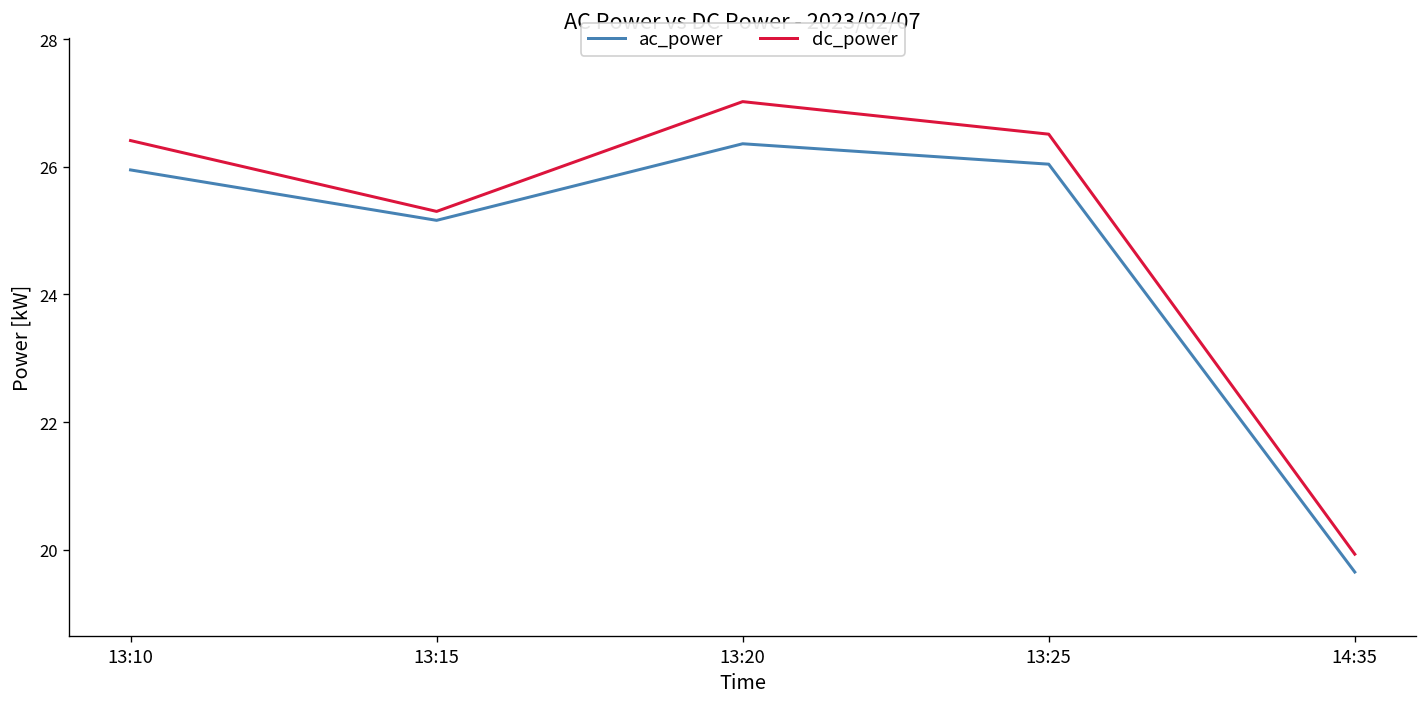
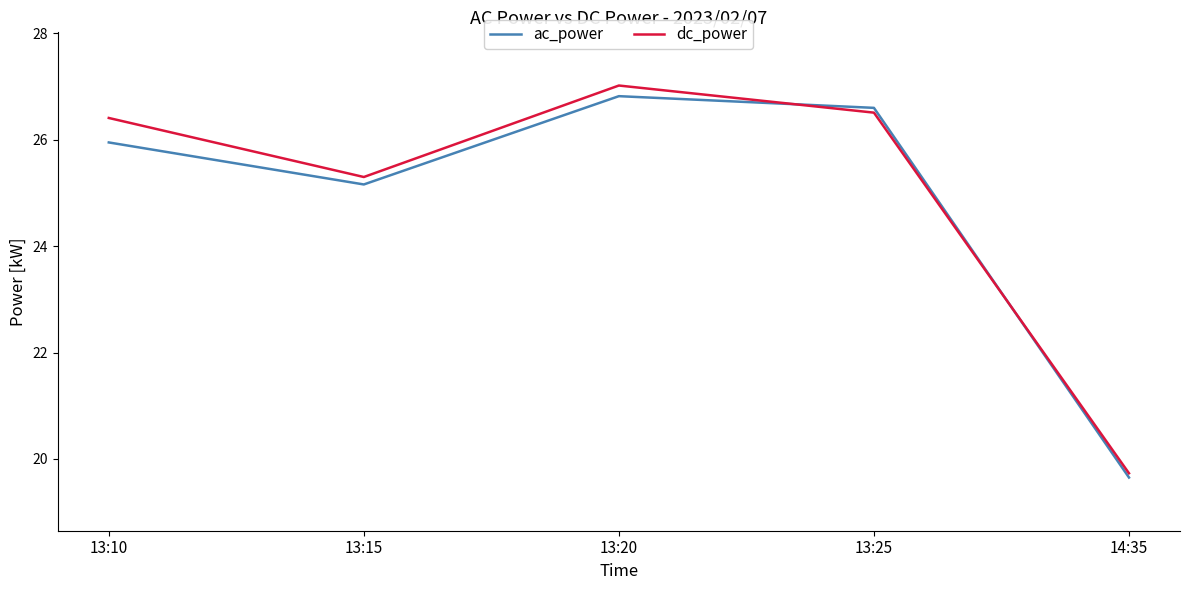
ac_power, 13:20: 26.4 -> 26.8
ac_power, 13:25: 26.0 -> 26.6
dc_power, 14:35: 19.9 -> 19.7
